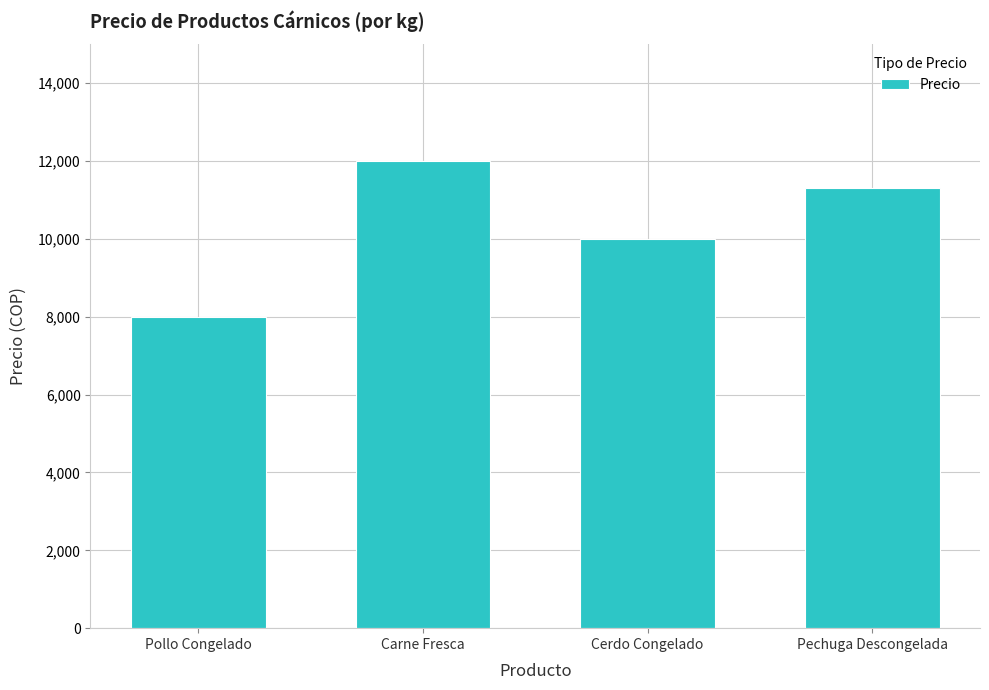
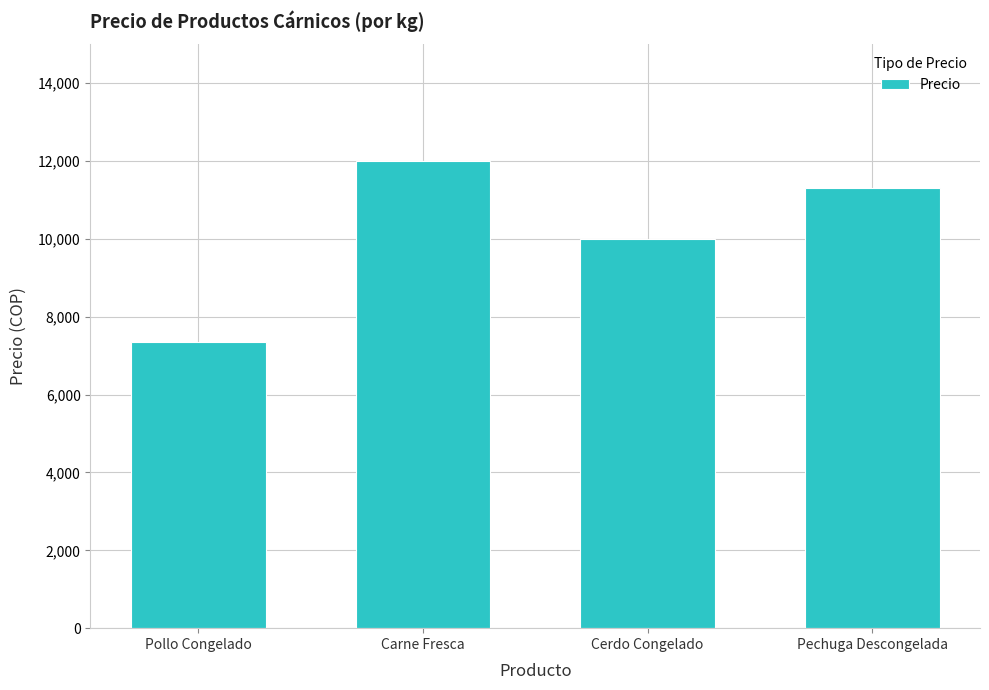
Pollo Congelado: 8,000 -> 7,400
